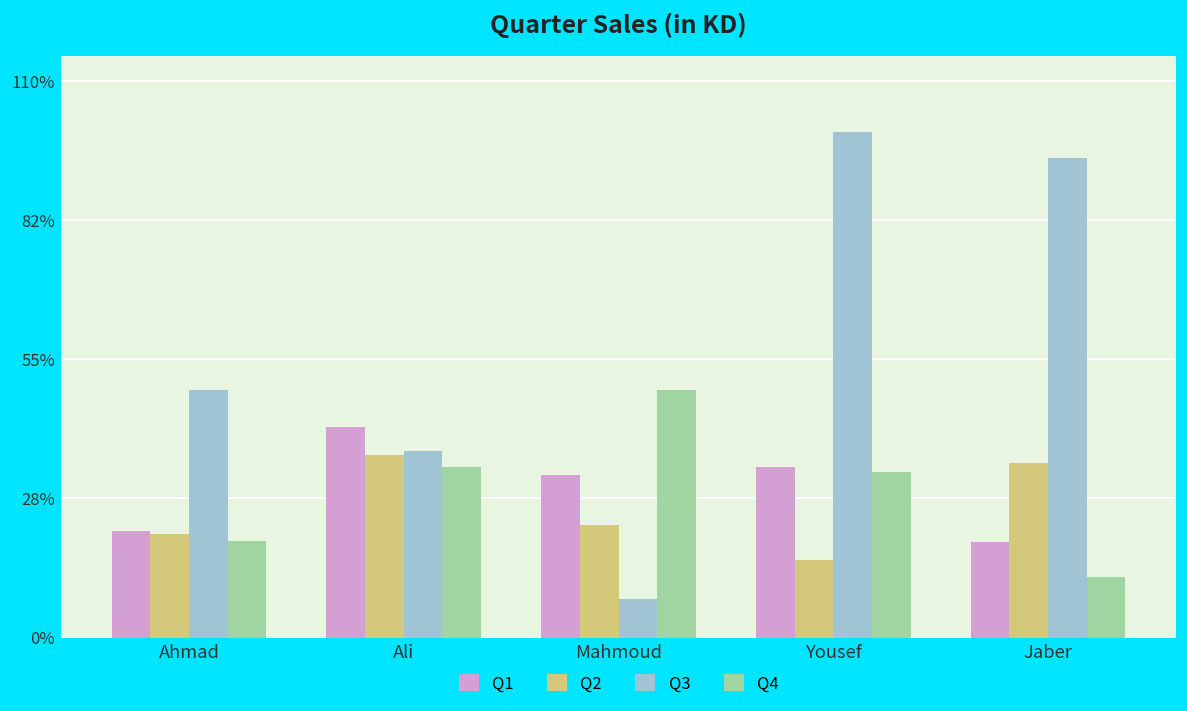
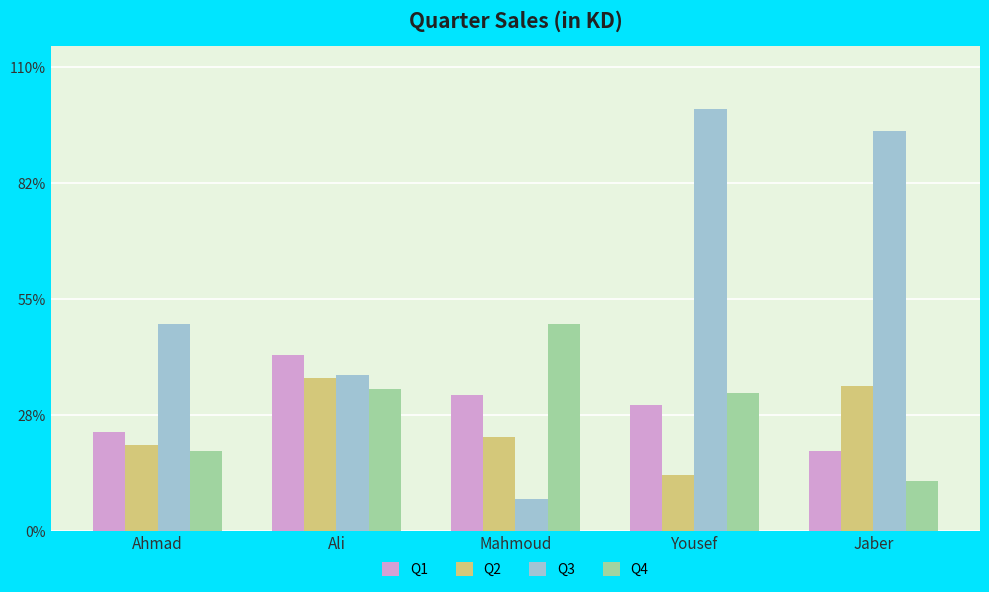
Q1, Ahmad: 21% -> 24%
Q1, Yousef: 34% -> 30%
Q2, Yousef: 15% -> 13%
